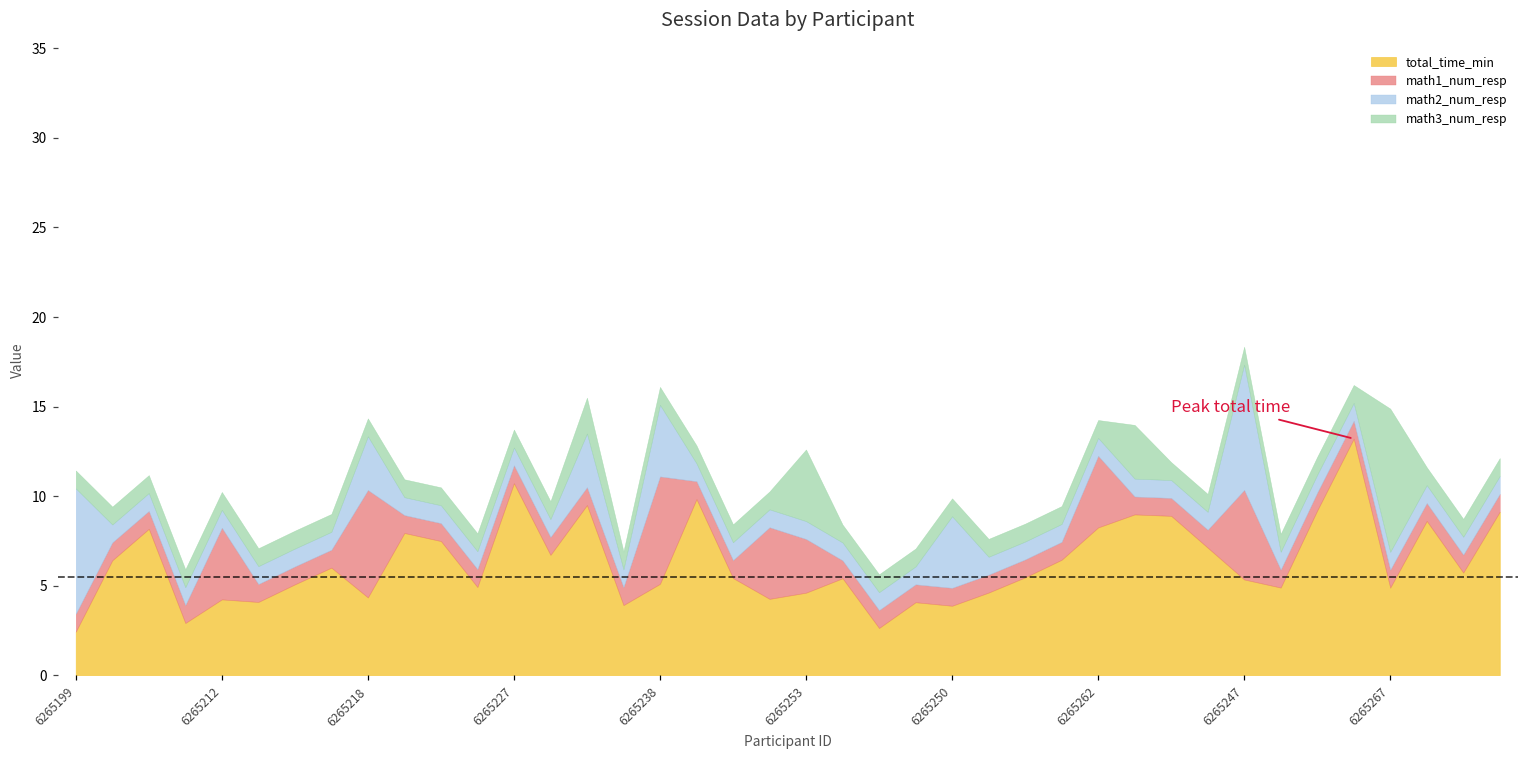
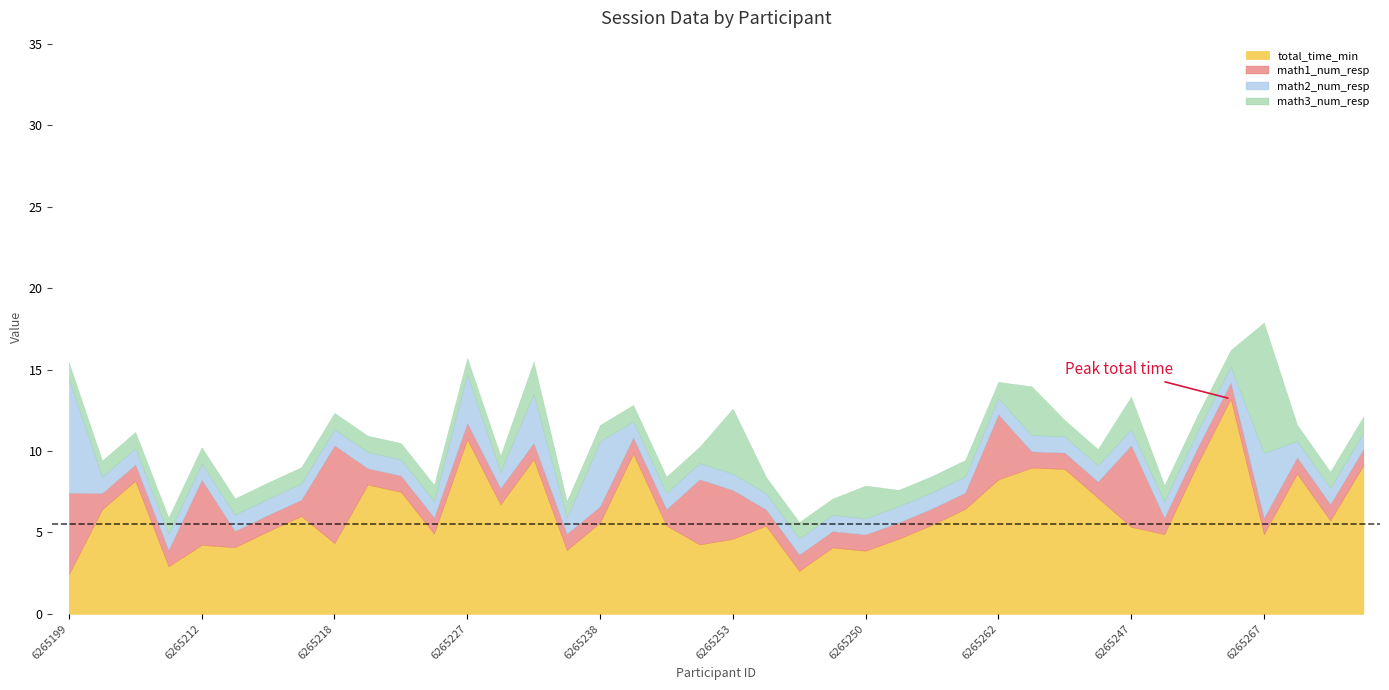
math1_num_resp, 6265199: 1 -> 5
math2_num_resp, 6265218: 3 -> 1
math2_num_resp, 6265227: 1 -> 3
total_time_min, 6265238: 5.1 -> 5.6
math1_num_resp, 6265238: 6 -> 1
math2_num_resp, 6265250: 4 -> 1
math3_num_resp, 6265250: 1 -> 2
math2_num_resp, 6265247: 7 -> 1
math3_num_resp, 6265247: 1 -> 2
math2_num_resp, 6265267: 1 -> 4
